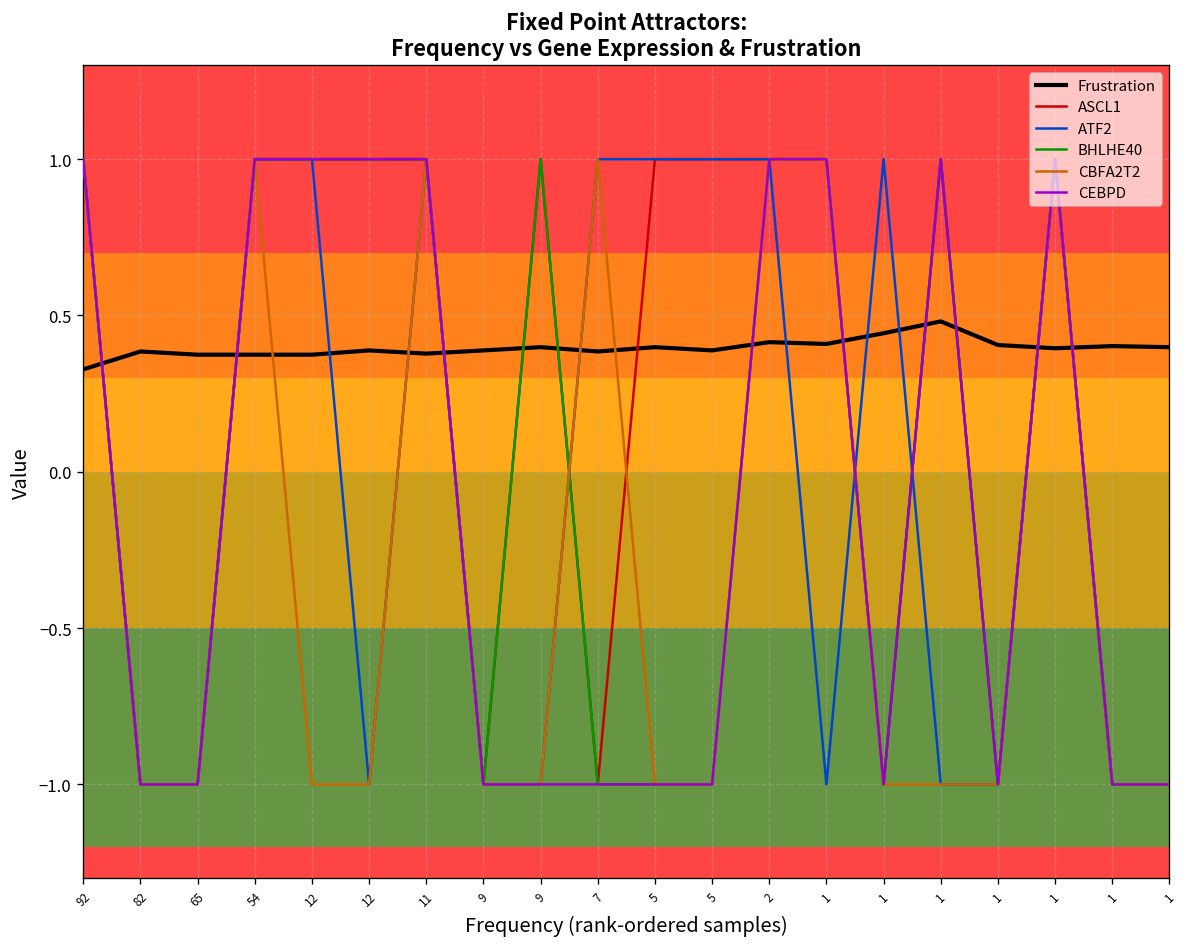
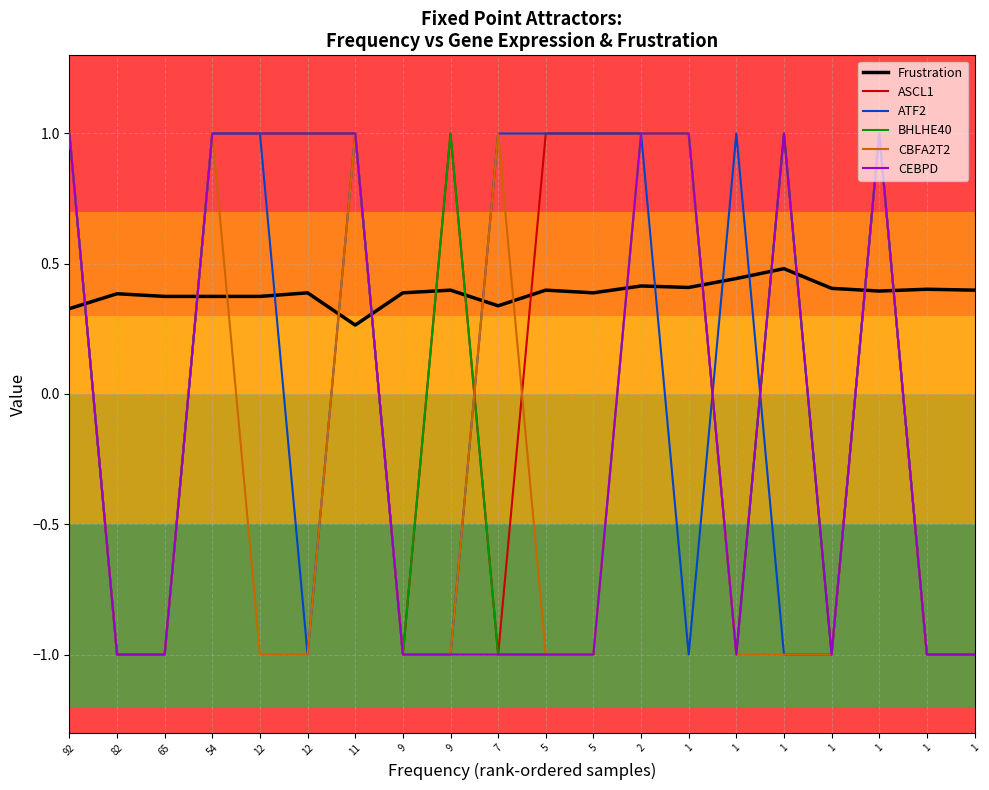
Frustration, 11: 0.38 -> 0.26
Frustration, 7: 0.38 -> 0.34
